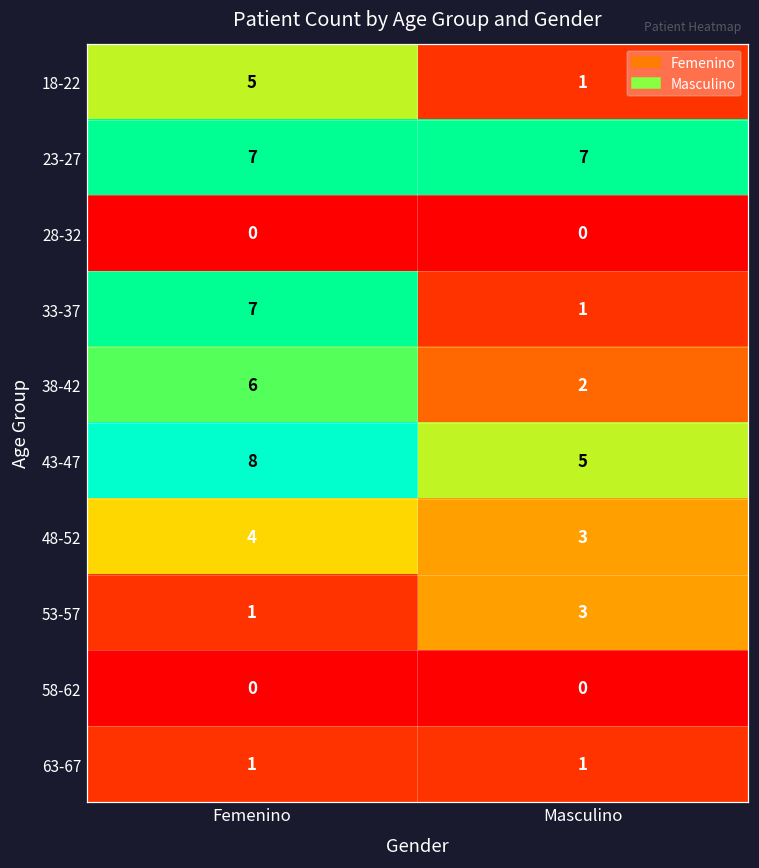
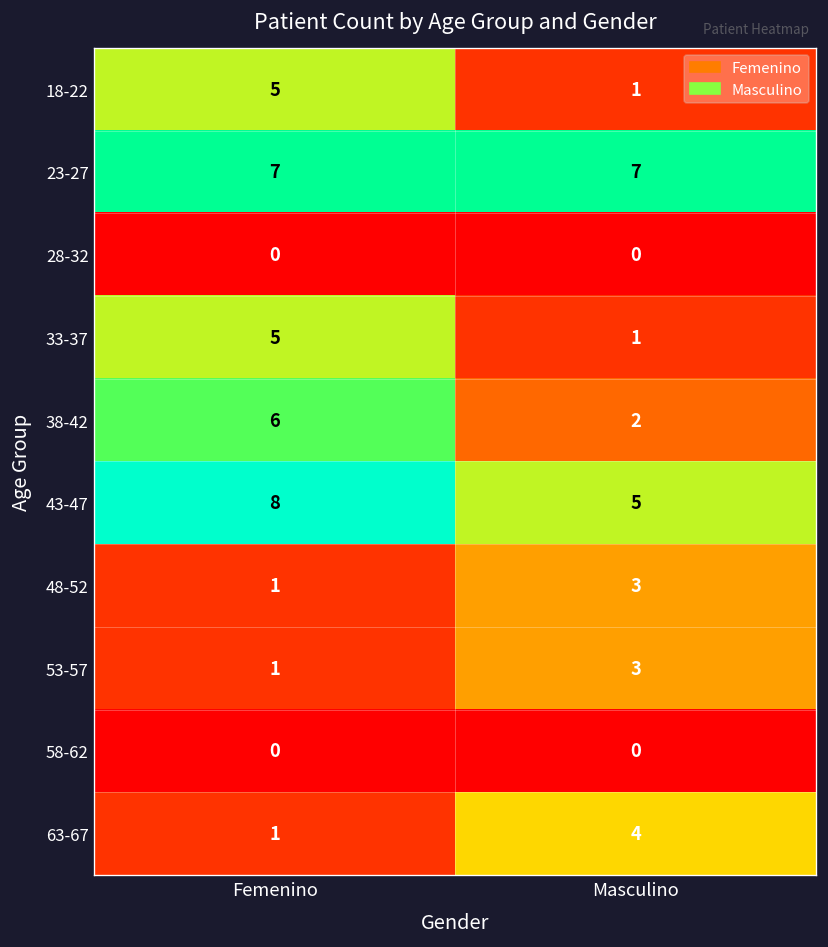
33-37, Femenino: 7 -> 5
48-52, Femenino: 4 -> 1
63-67, Masculino: 1 -> 4
